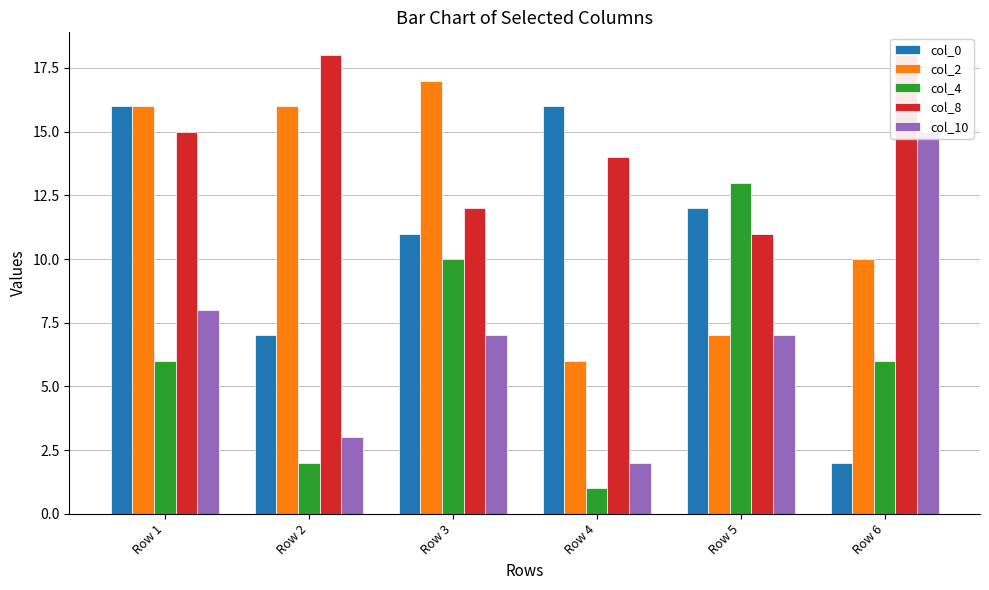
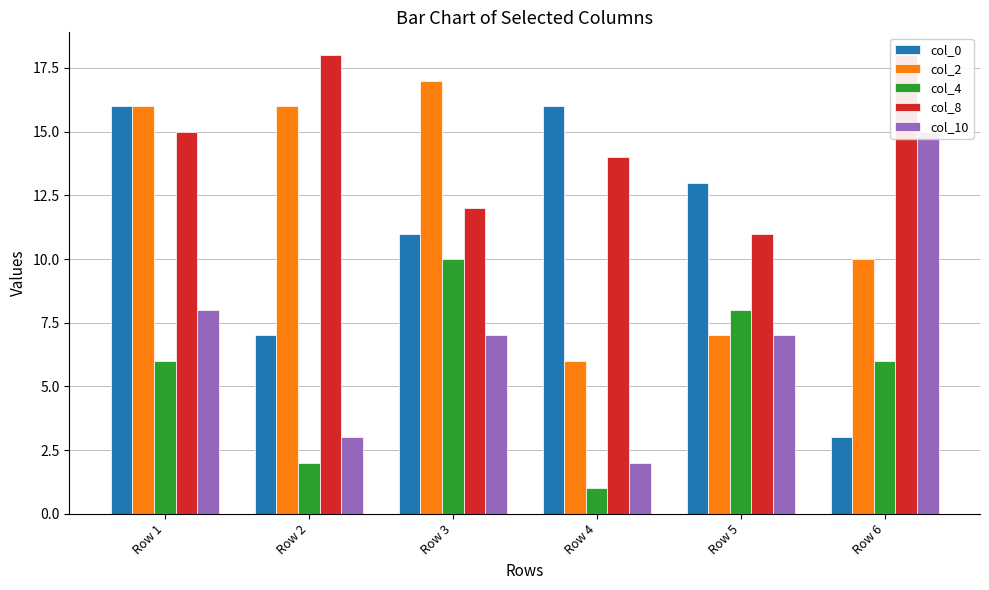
col_0, Row 5: 12 -> 13
col_4, Row 5: 13 -> 8
col_0, Row 6: 2 -> 3
